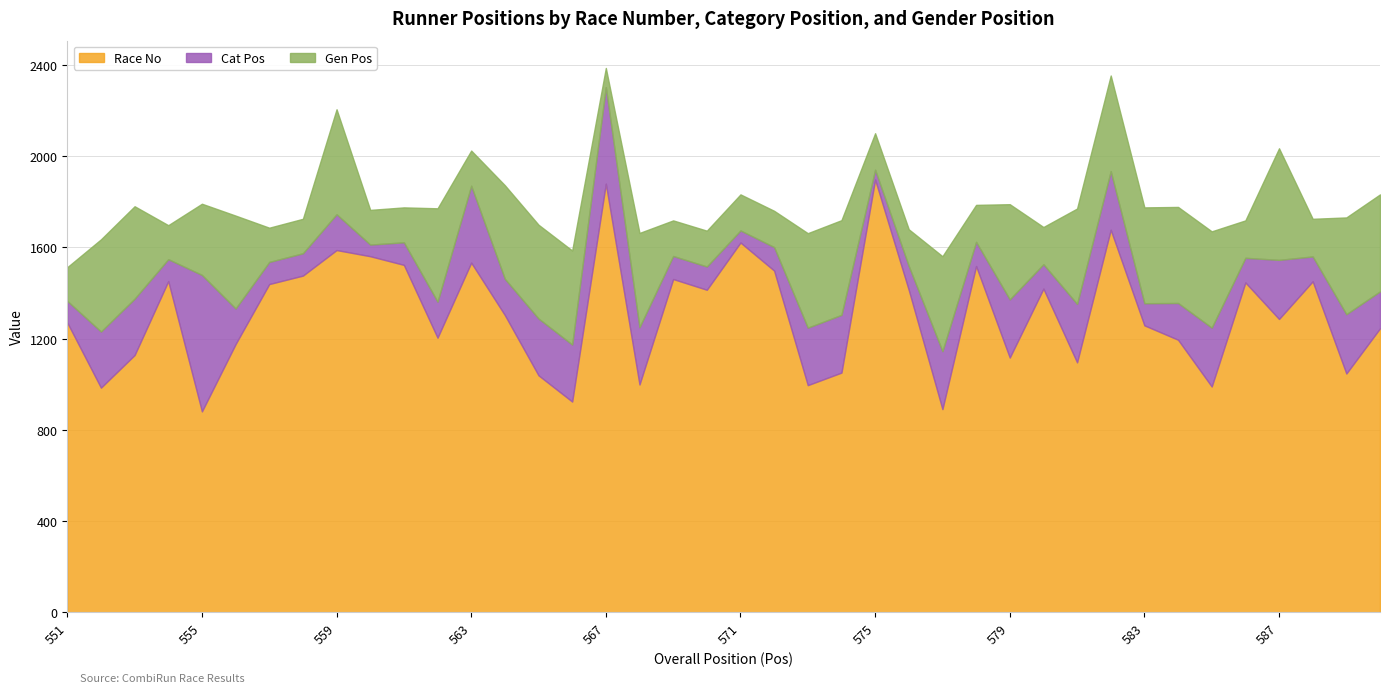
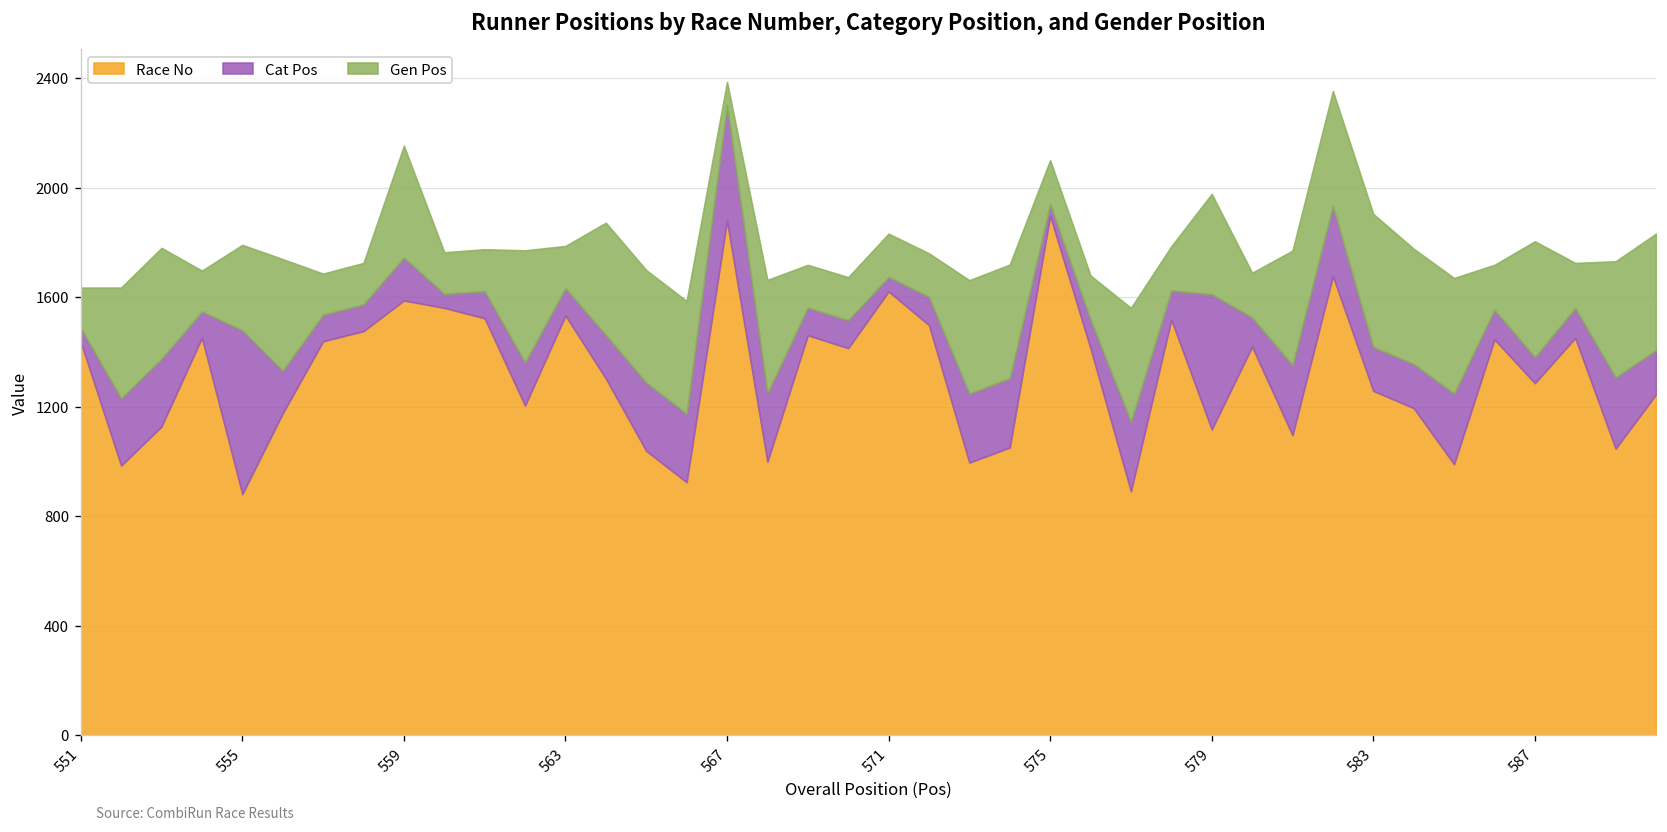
Race No, 551: 1270 -> 1440
Cat Pos, 551: 100 -> 50
Gen Pos, 559: 460 -> 410
Cat Pos, 563: 340 -> 100
Cat Pos, 579: 260 -> 490
Gen Pos, 579: 420 -> 370
Cat Pos, 583: 100 -> 160
Gen Pos, 583: 420 -> 490
Cat Pos, 587: 260 -> 100
Gen Pos, 587: 490 -> 420
